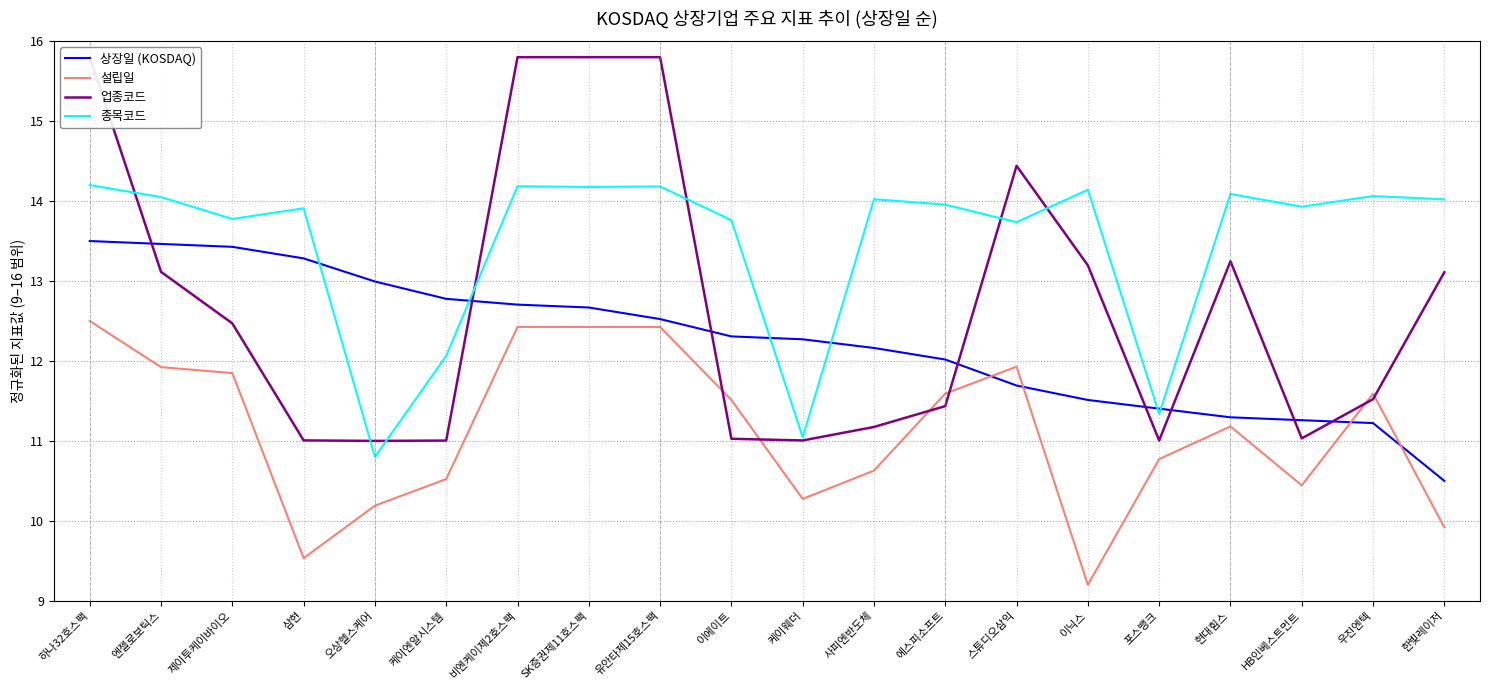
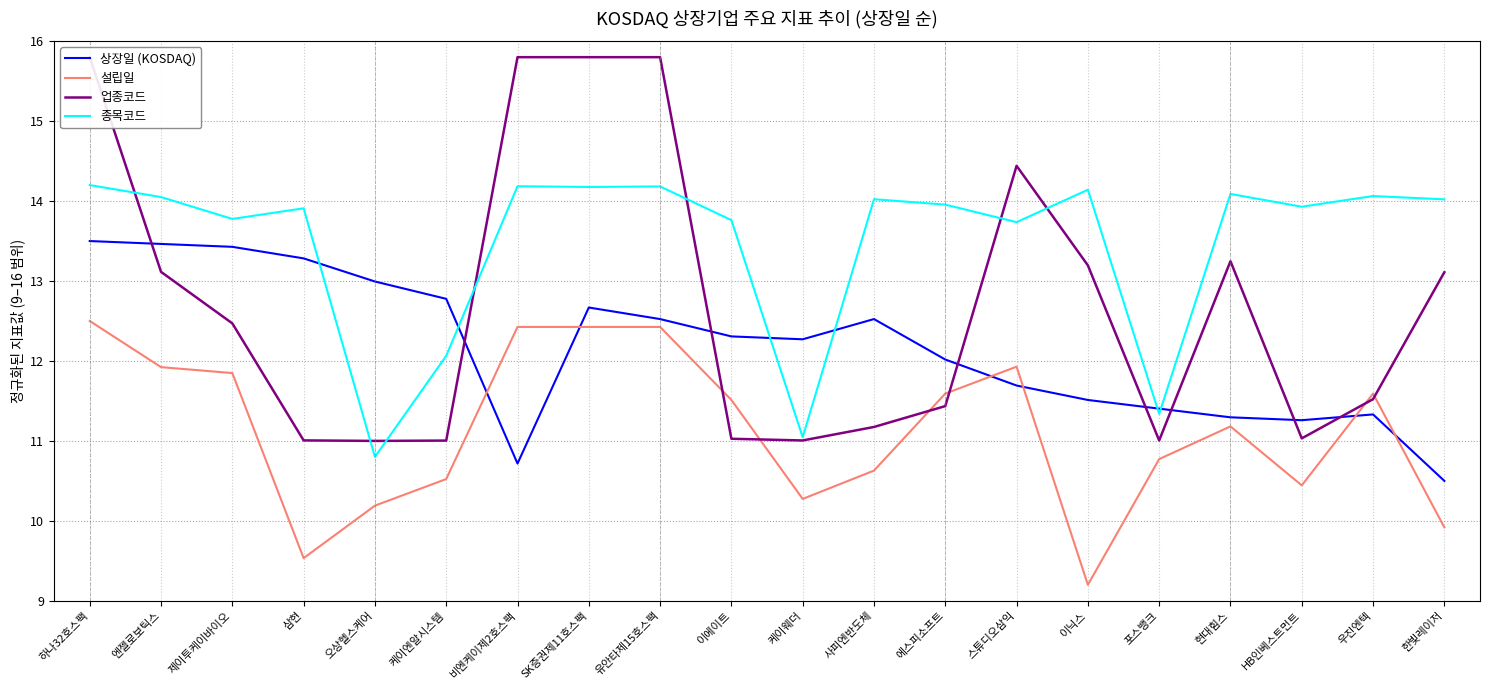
상장일 (KOSDAQ), 비엔케이제2호스팩: 12.7 -> 10.7
상장일 (KOSDAQ), 사피엔반도체: 12.2 -> 12.5
상장일 (KOSDAQ), 우진엔텍: 11.2 -> 11.3
